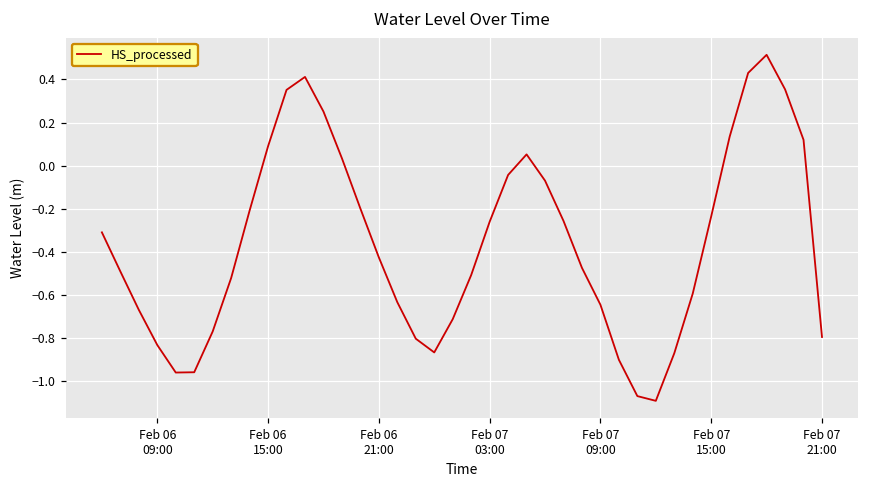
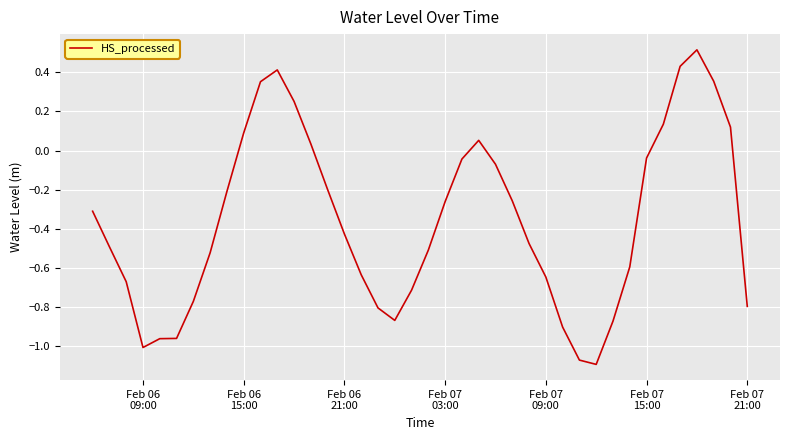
Feb 06 09:00: -0.83 -> -1.01
Feb 07 15:00: -0.24 -> -0.04
